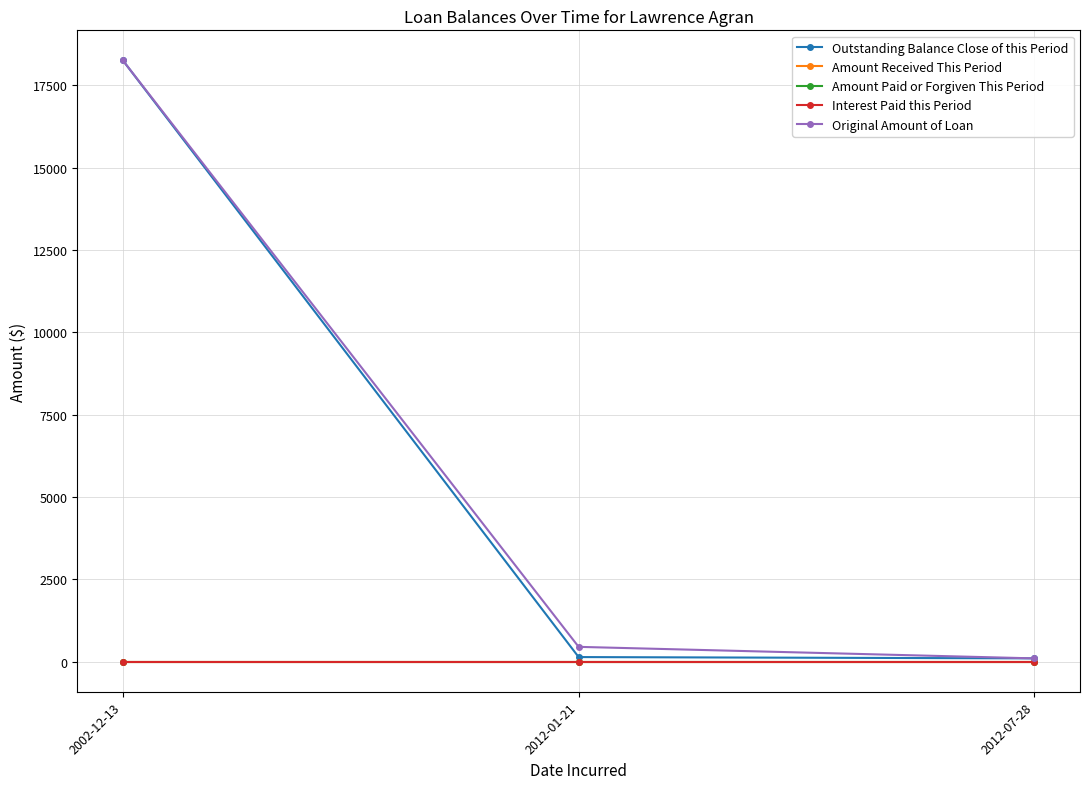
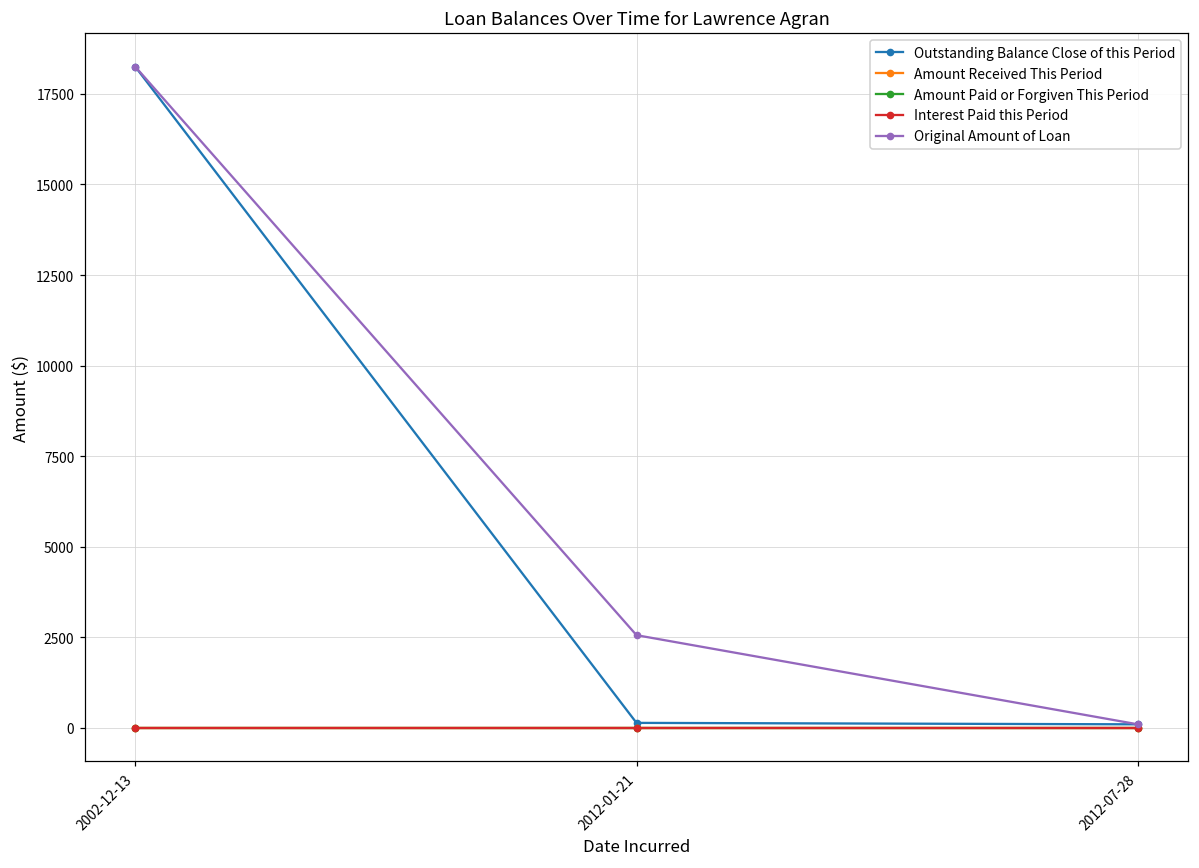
Original Amount of Loan, 2012-01-21: 500 -> 2600
